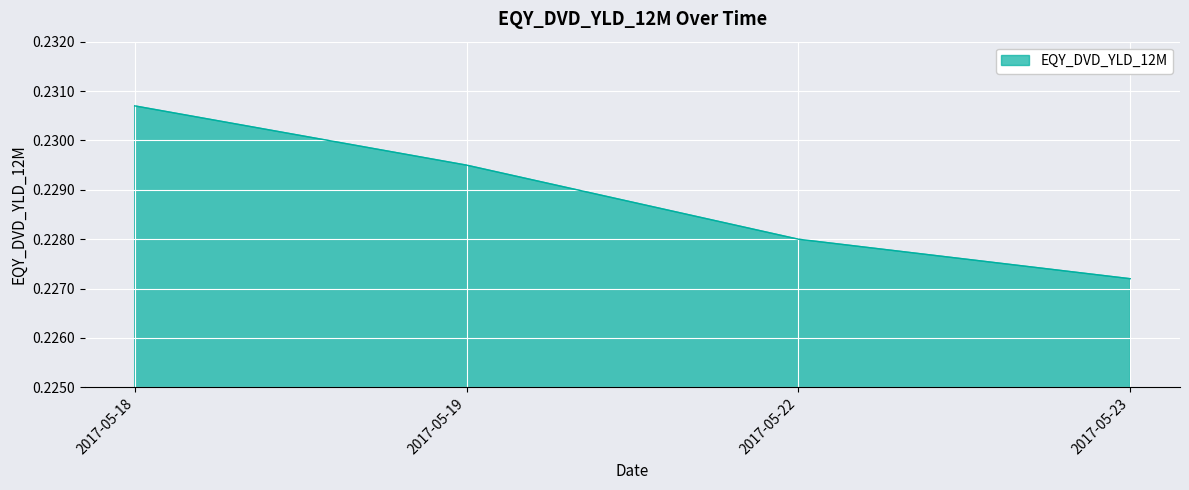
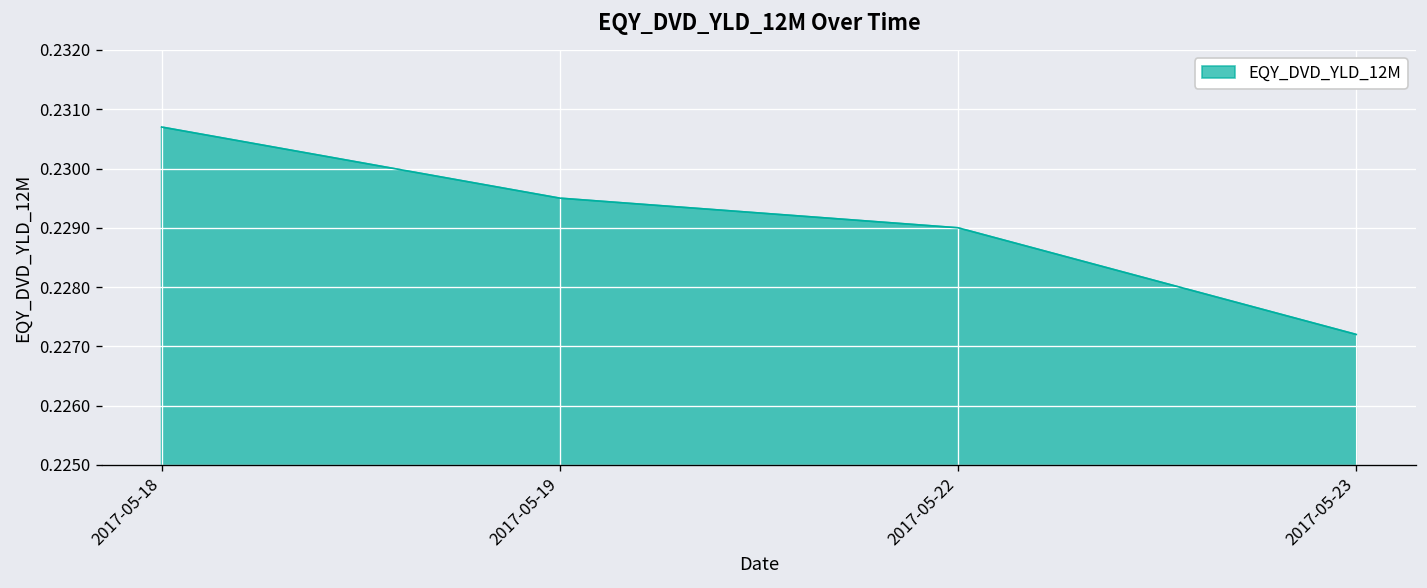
2017-05-22: 0.228 -> 0.229
